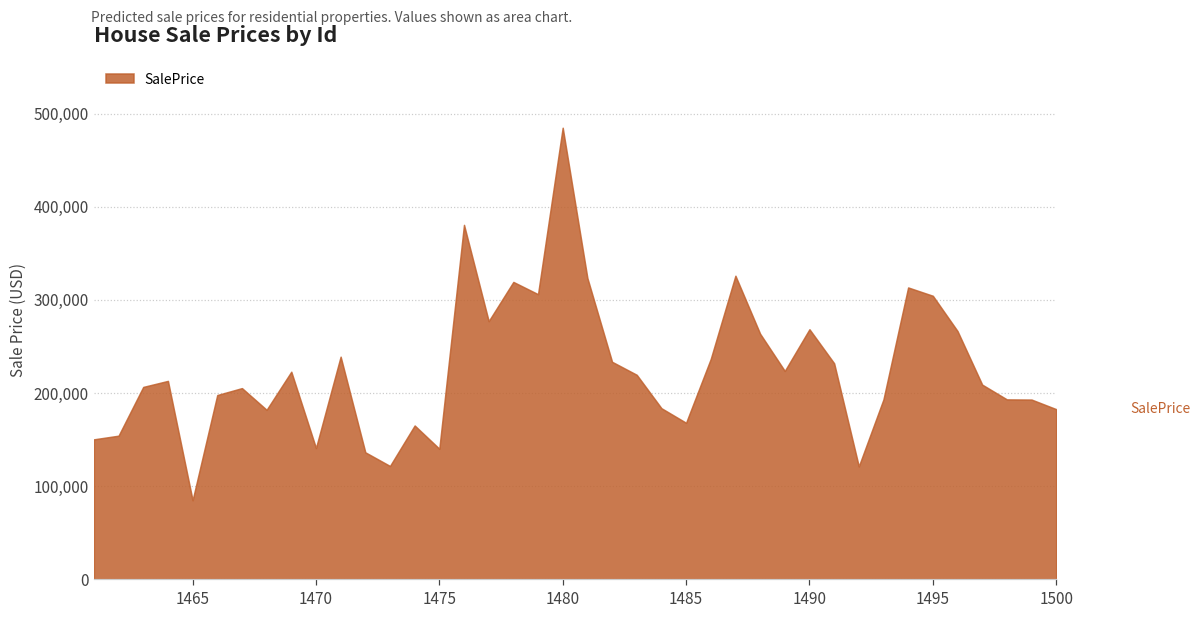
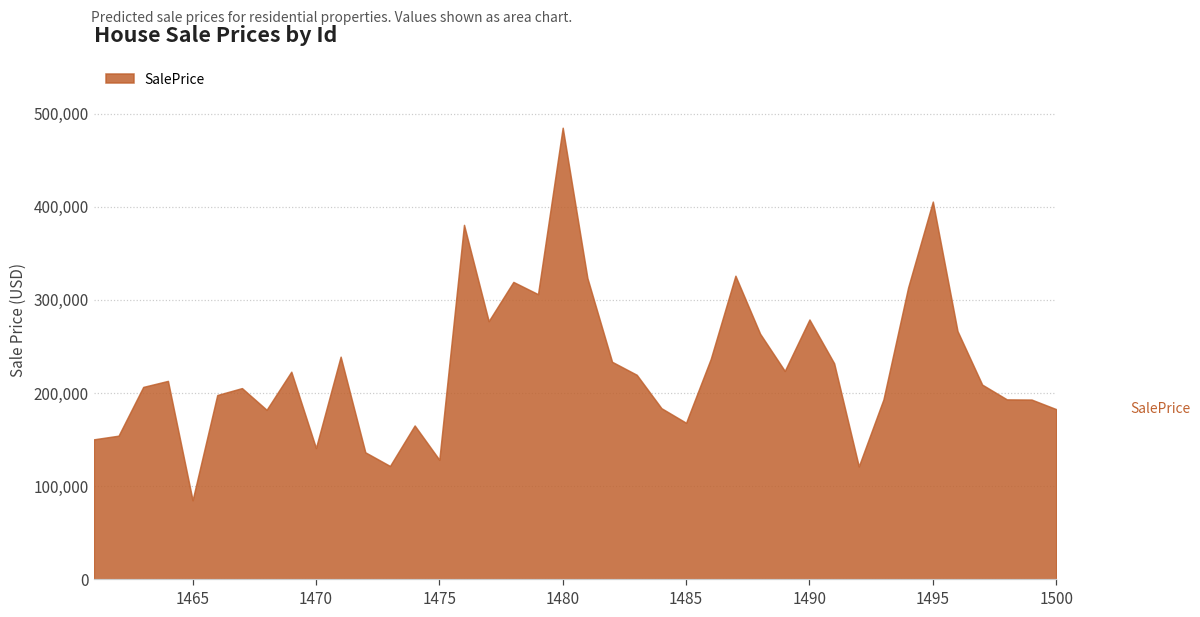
1475: 140,000 -> 130,000
1490: 270,000 -> 280,000
1495: 300,000 -> 410,000
